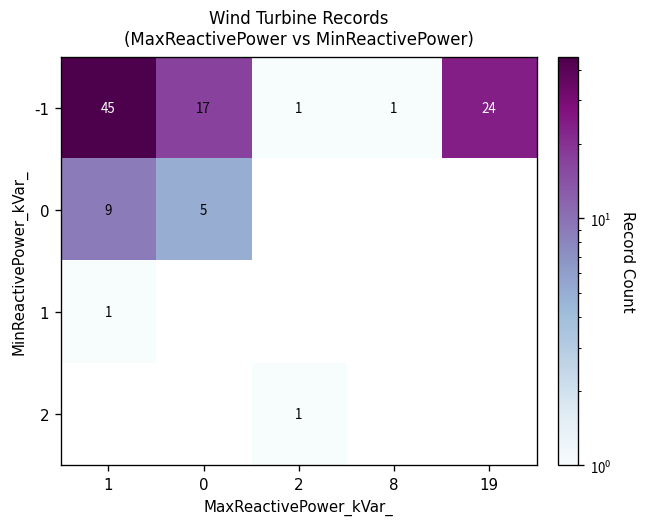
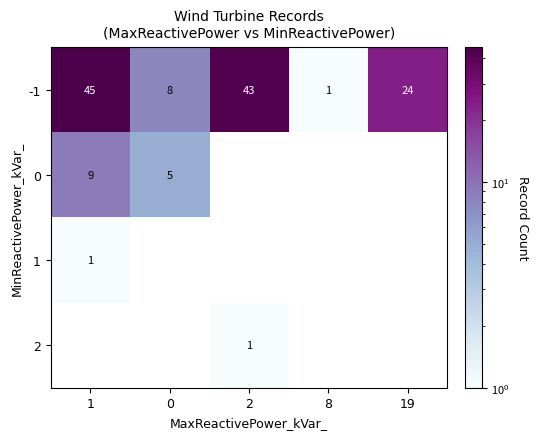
-1, 0: 17 -> 8
-1, 2: 1 -> 43
